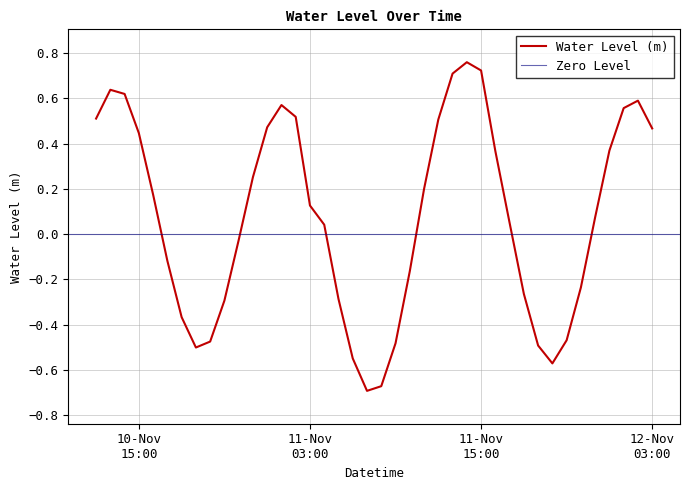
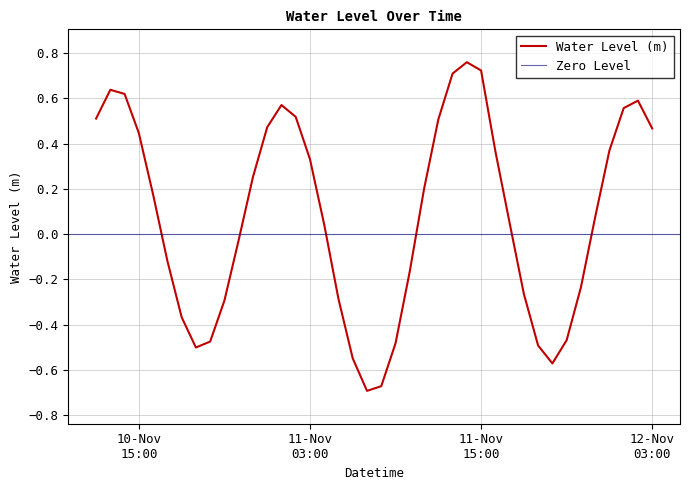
11-Nov 03:00: 0.13 -> 0.33
